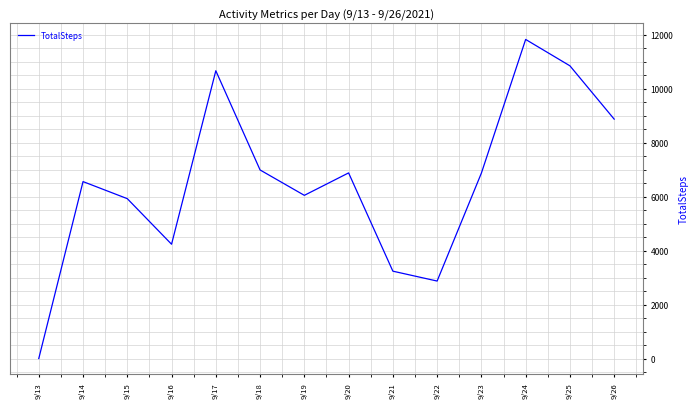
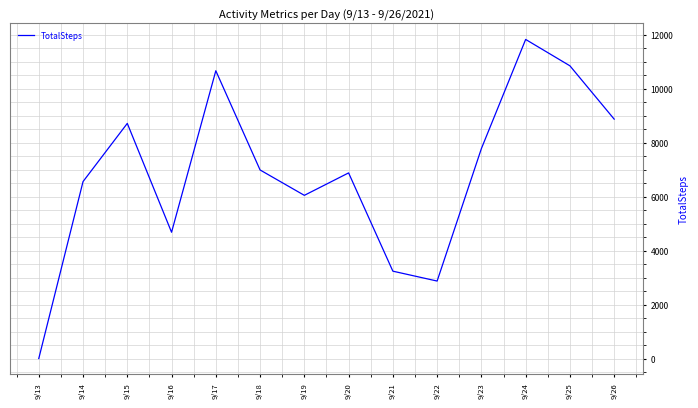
9/15: 5900 -> 8700
9/16: 4200 -> 4700
9/23: 6900 -> 7800
